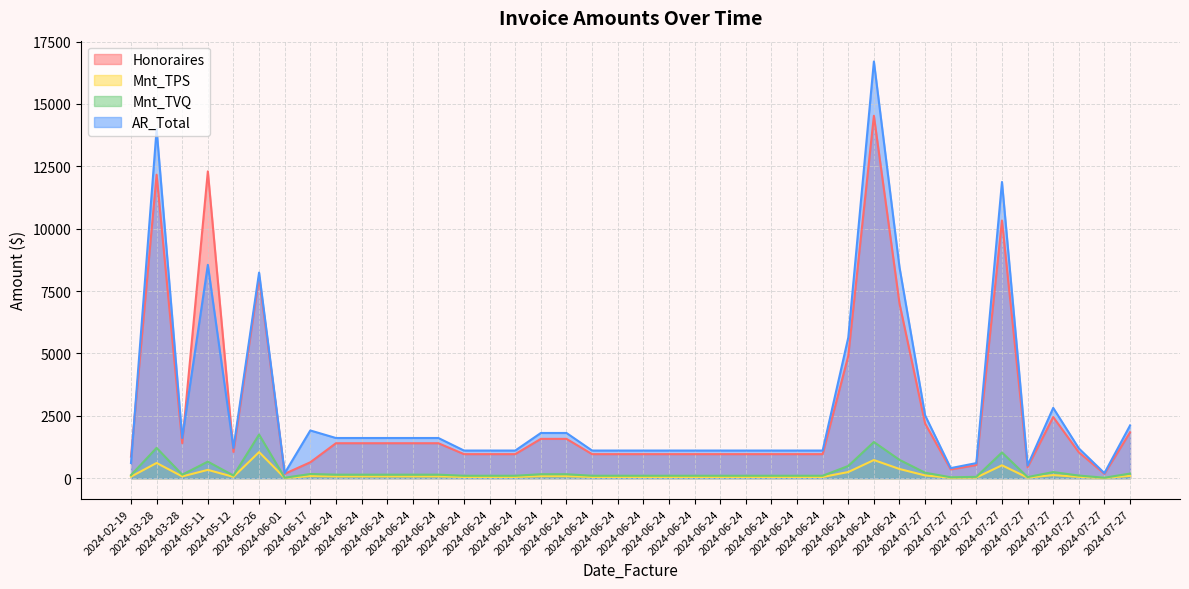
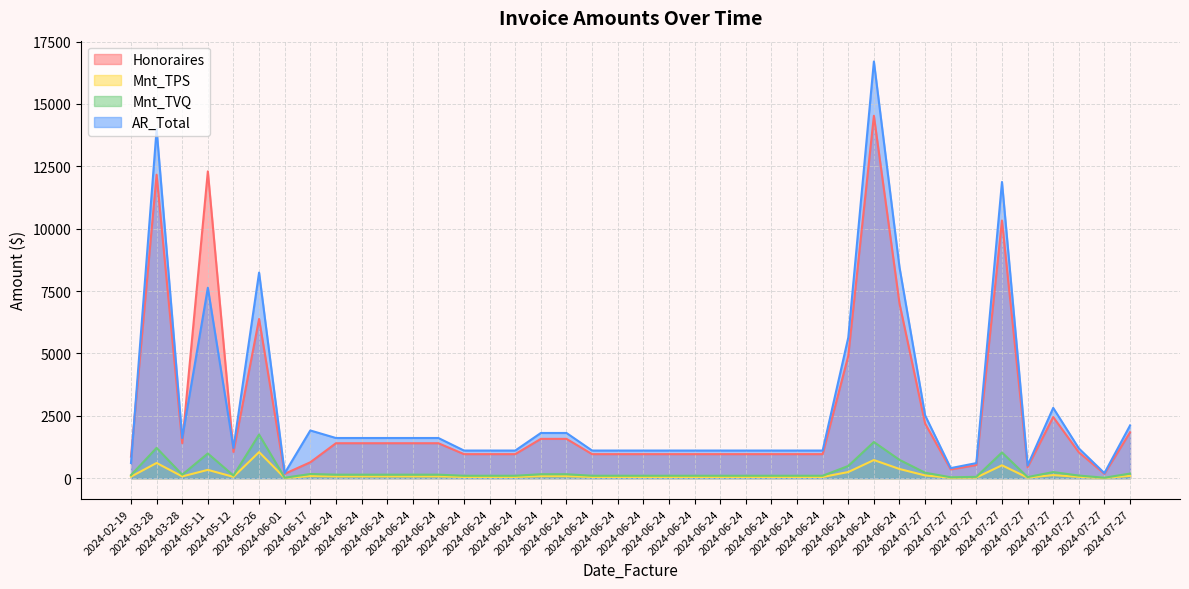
Mnt_TVQ, 2024-05-11: 700 -> 1000
AR_Total, 2024-05-11: 8600 -> 7600
Honoraires, 2024-05-26: 8100 -> 6400
